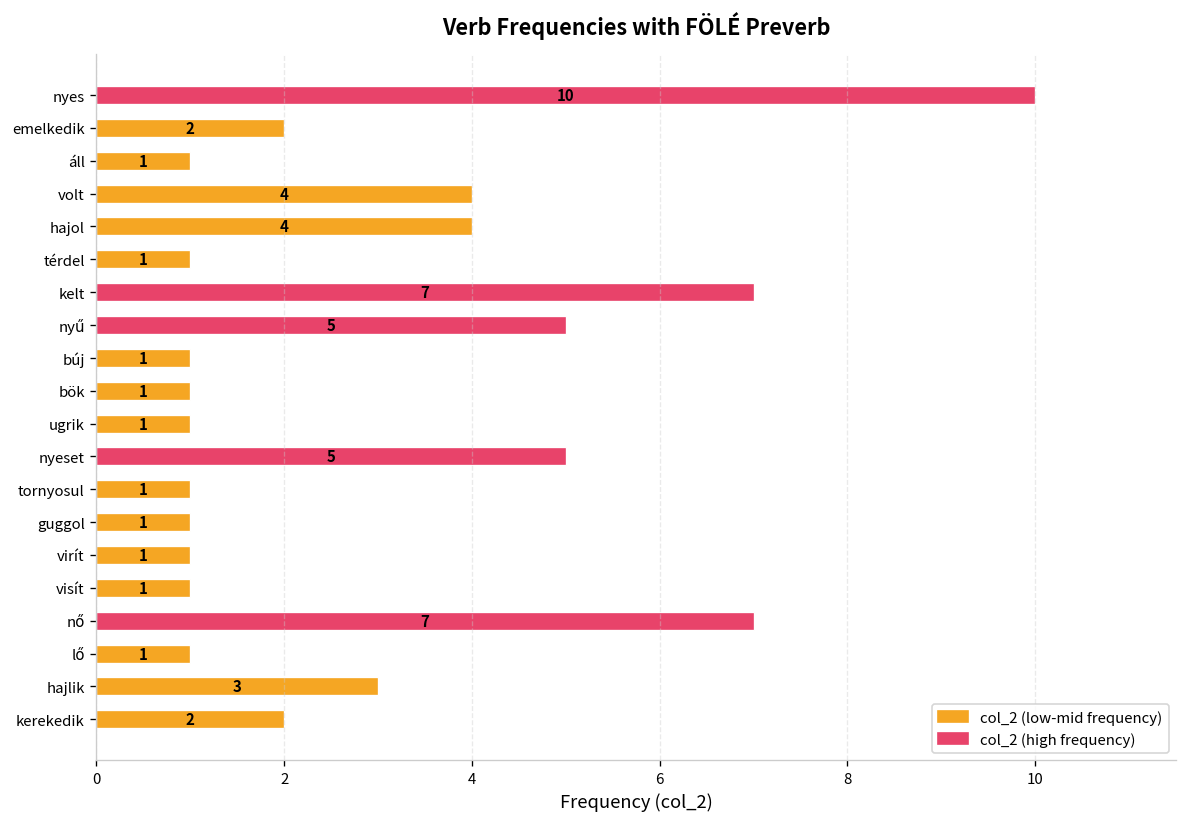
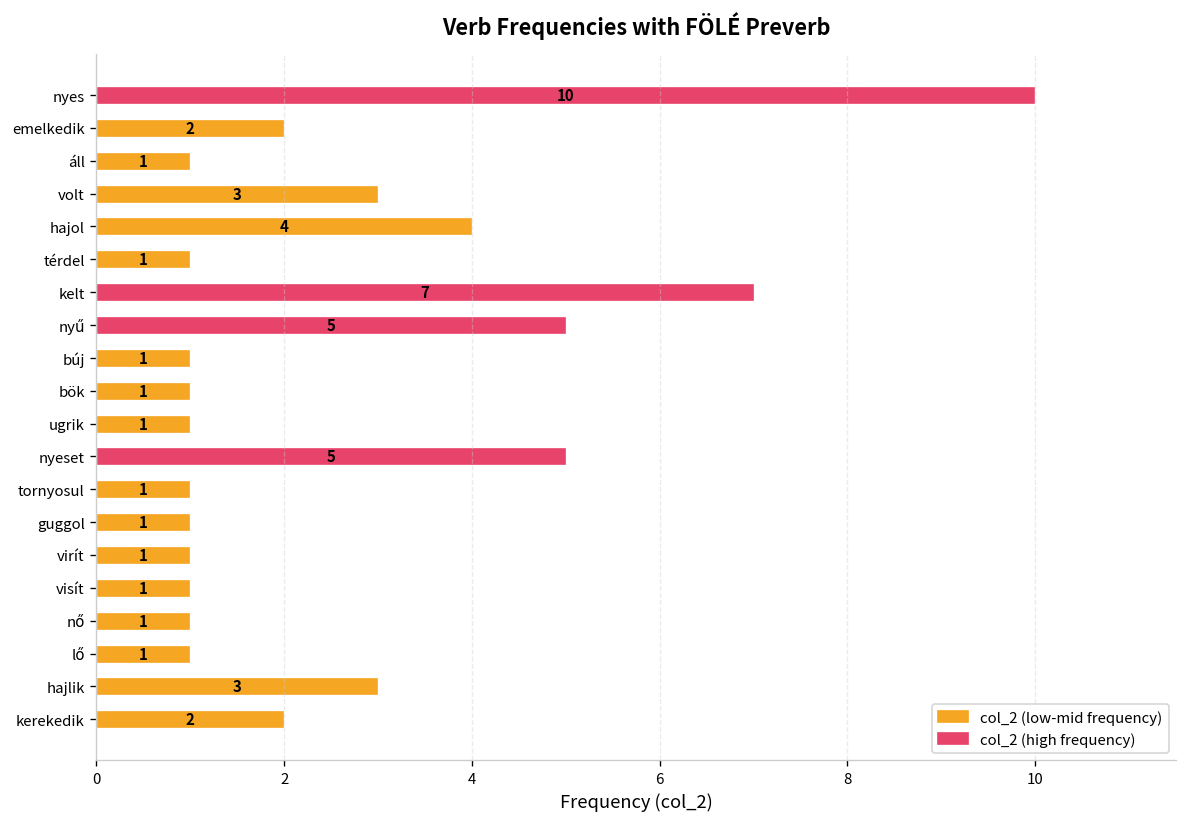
volt: 4 -> 3
nő: 7 -> 1
